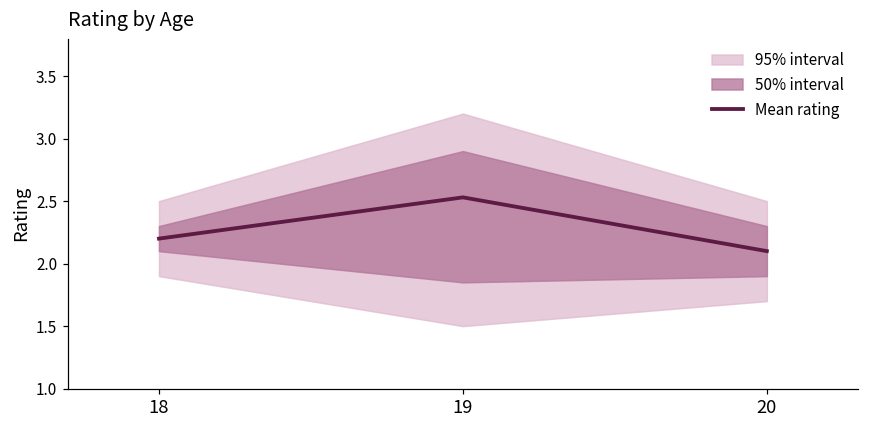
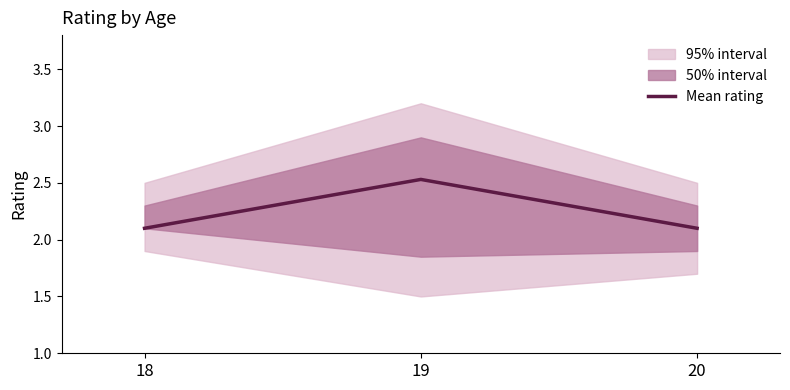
Mean rating, 18: 2.2 -> 2.1
